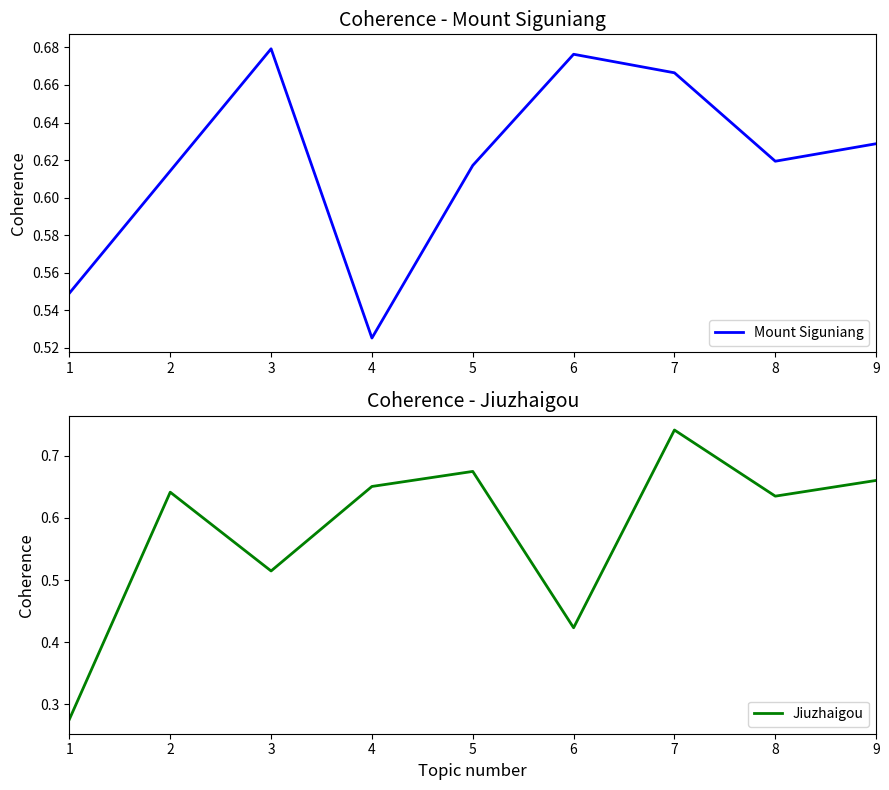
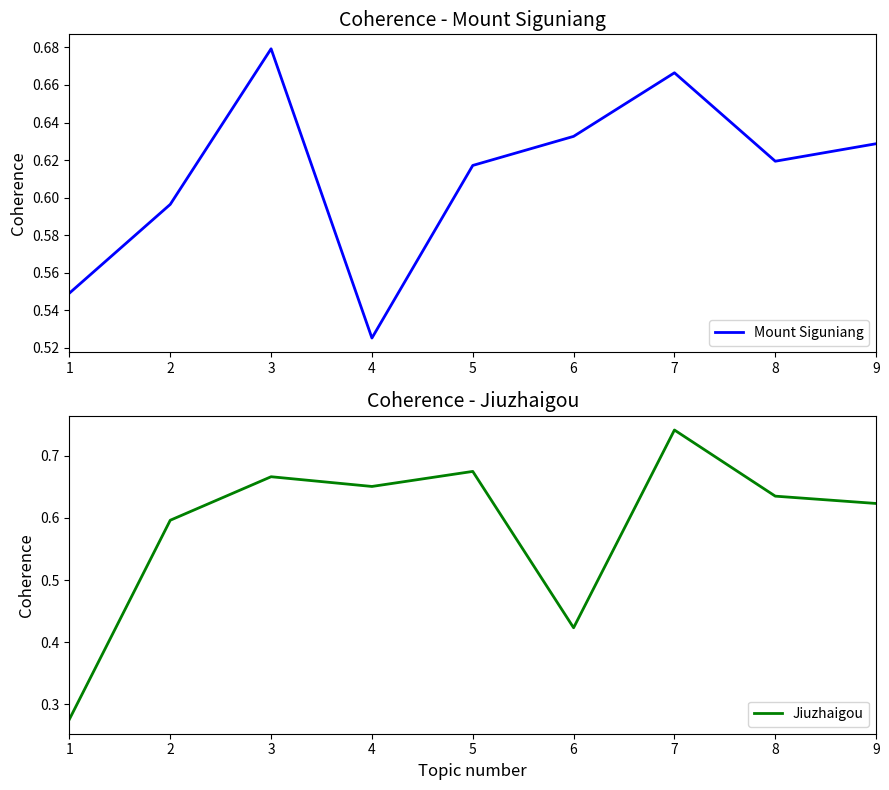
Coherence - Mount Siguniang, 2: 0.614 -> 0.596
Coherence - Mount Siguniang, 6: 0.676 -> 0.633
Coherence - Jiuzhaigou, 2: 0.64 -> 0.60
Coherence - Jiuzhaigou, 3: 0.51 -> 0.67
Coherence - Jiuzhaigou, 9: 0.66 -> 0.62
